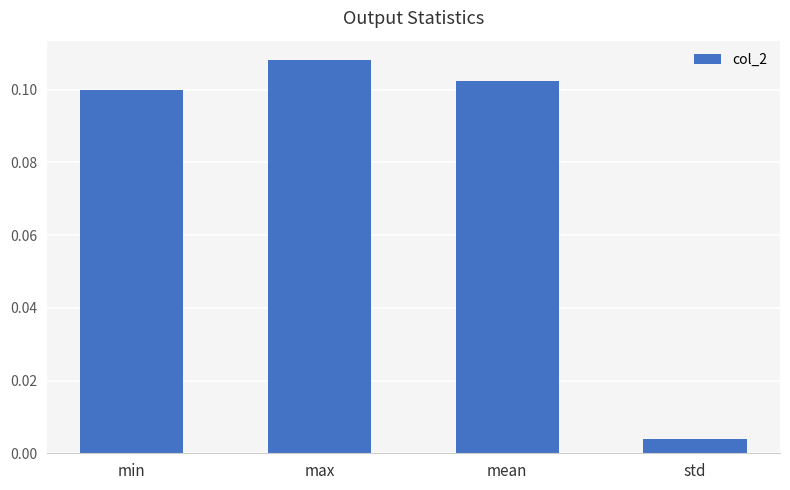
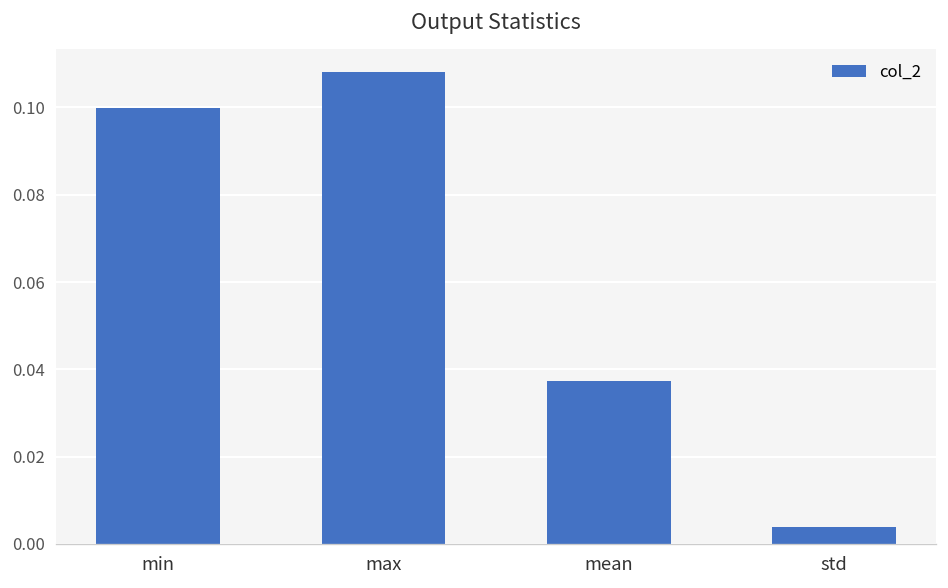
mean: 0.102 -> 0.037
